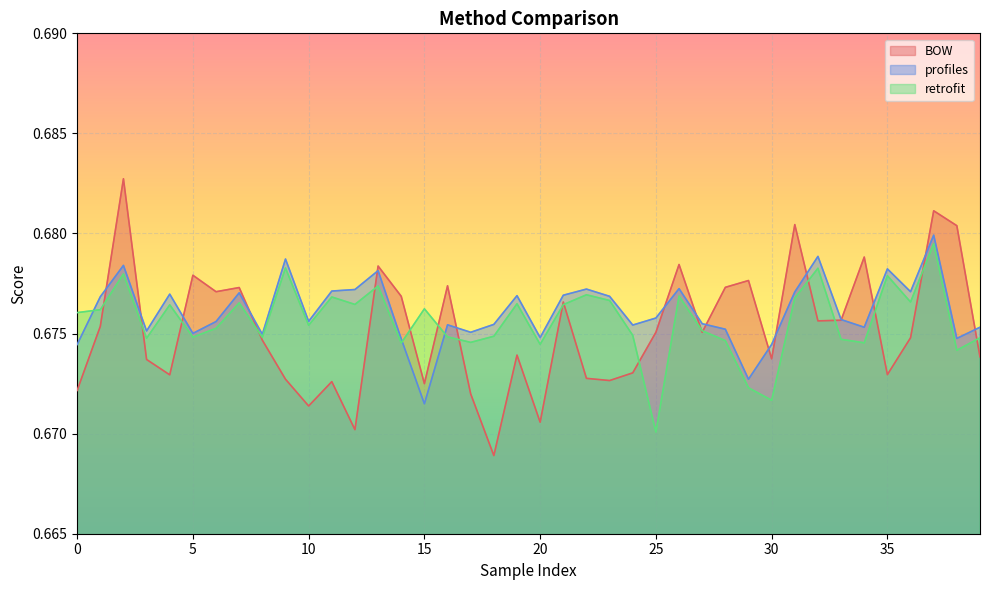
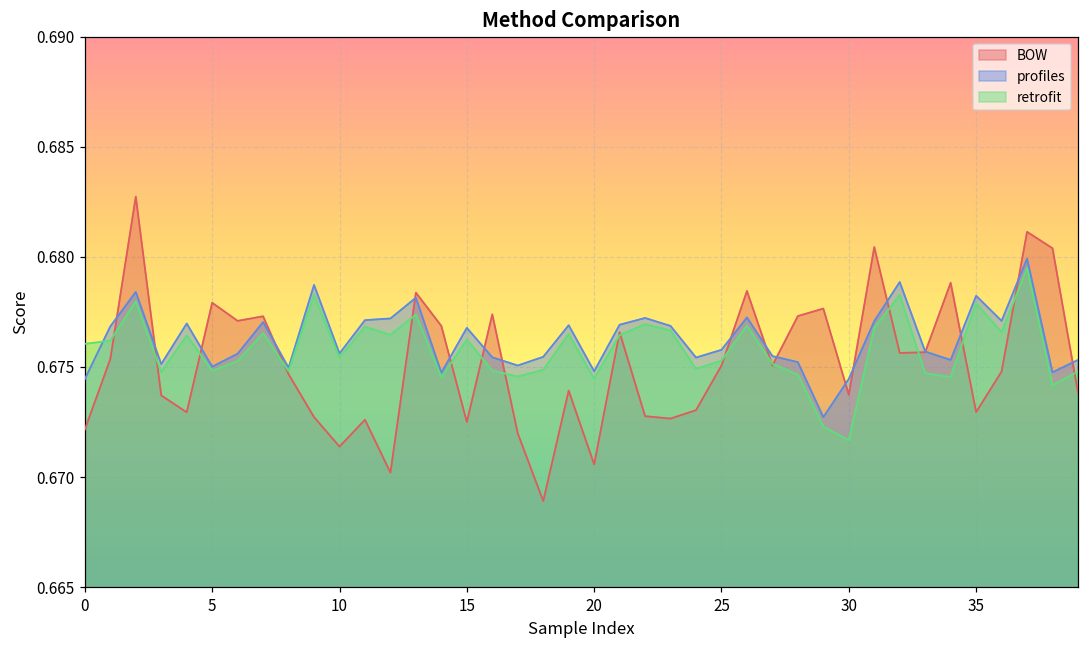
profiles, 15: 0.6715 -> 0.6768
retrofit, 25: 0.6701 -> 0.6753
